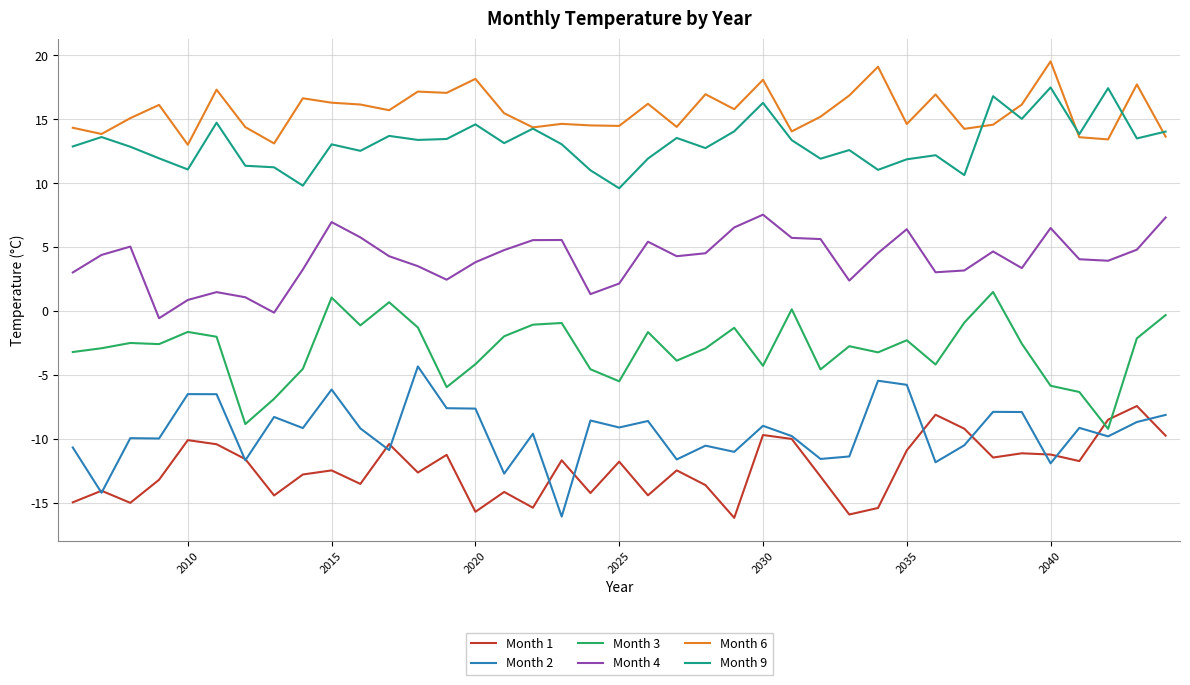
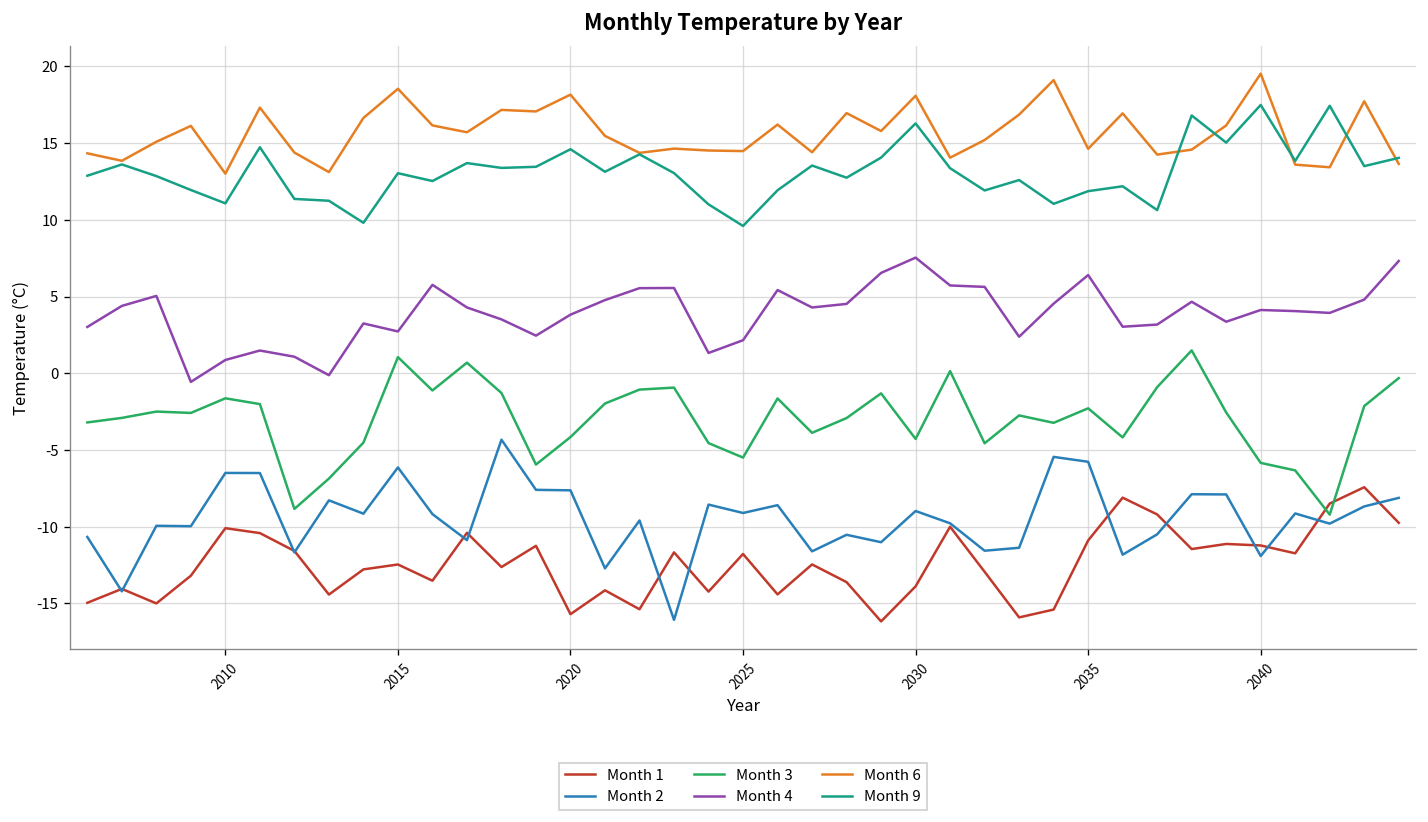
Month 4, 2015: 7.0 -> 2.7
Month 6, 2015: 16.3 -> 18.5
Month 1, 2030: -9.7 -> -13.9
Month 4, 2040: 6.5 -> 4.1
